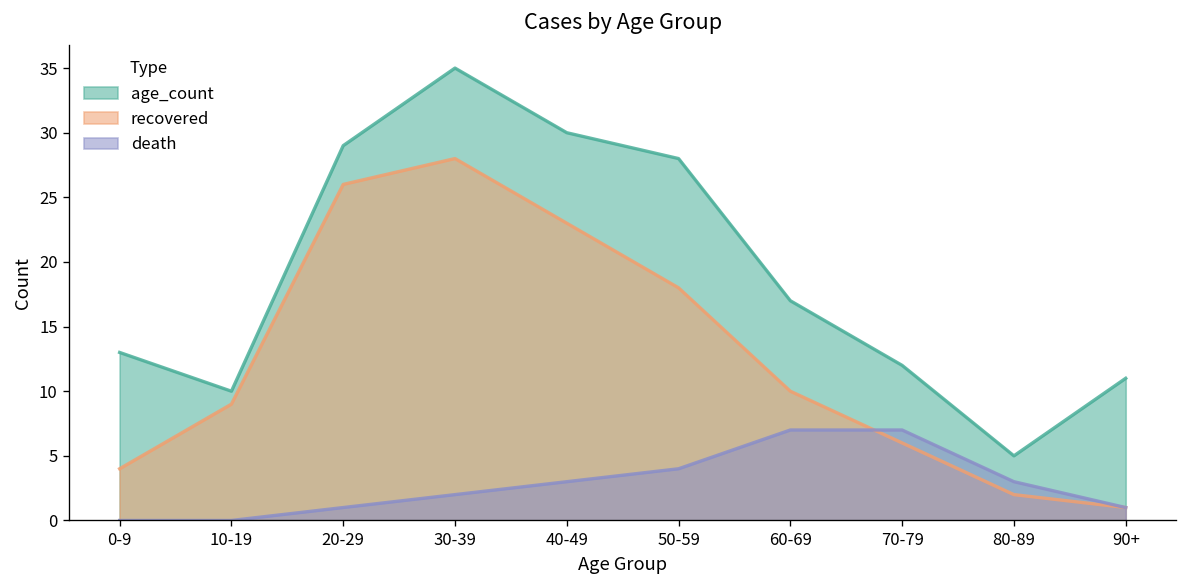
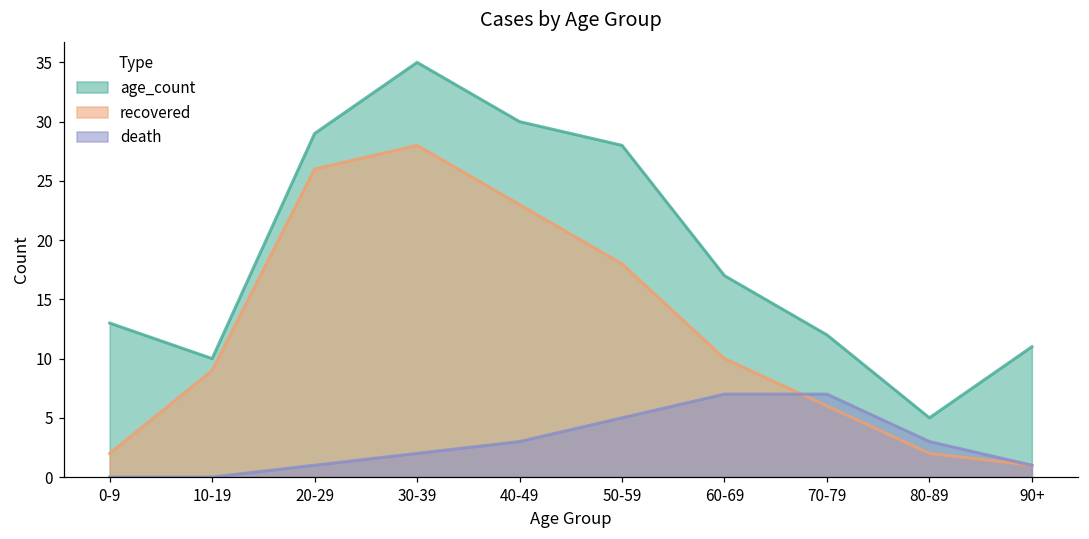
recovered, 0-9: 4 -> 2
death, 50-59: 4 -> 5
